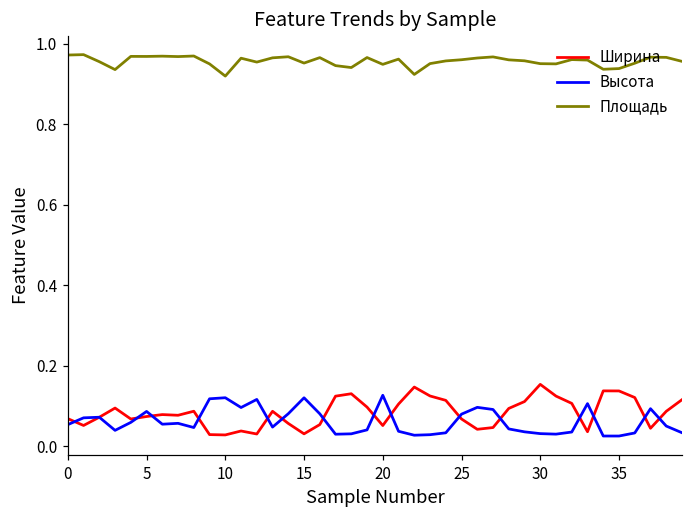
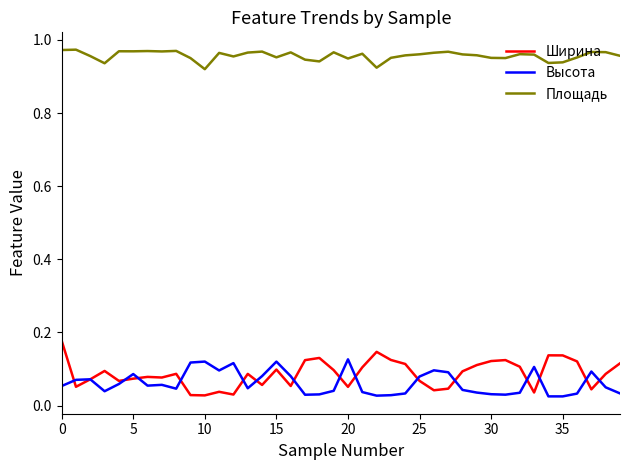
Ширина, 0: 0.07 -> 0.18
Ширина, 15: 0.03 -> 0.10
Ширина, 30: 0.15 -> 0.12
